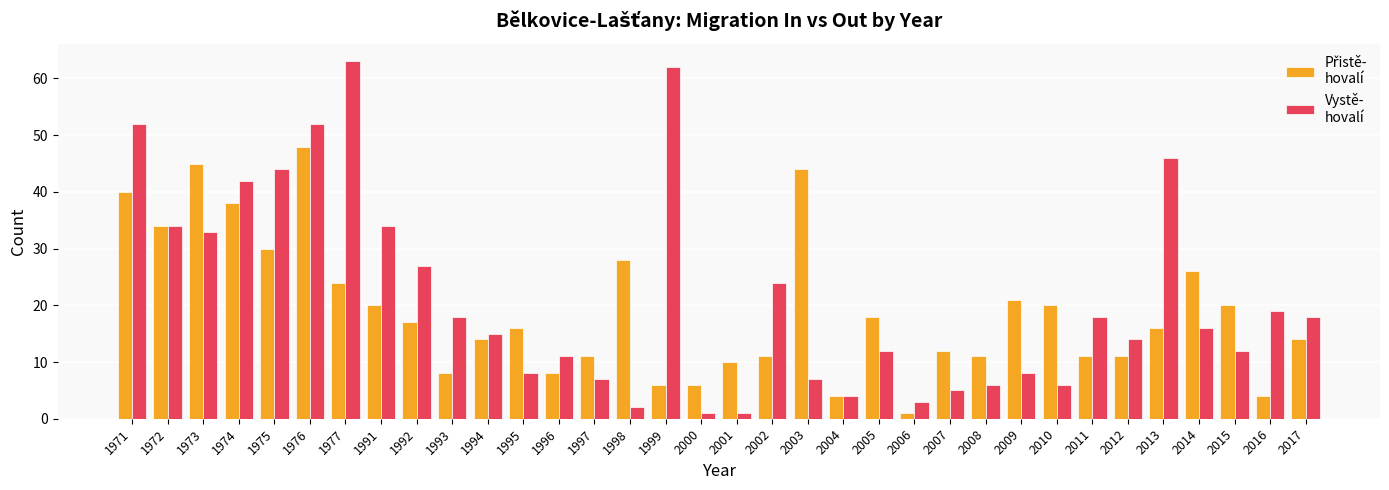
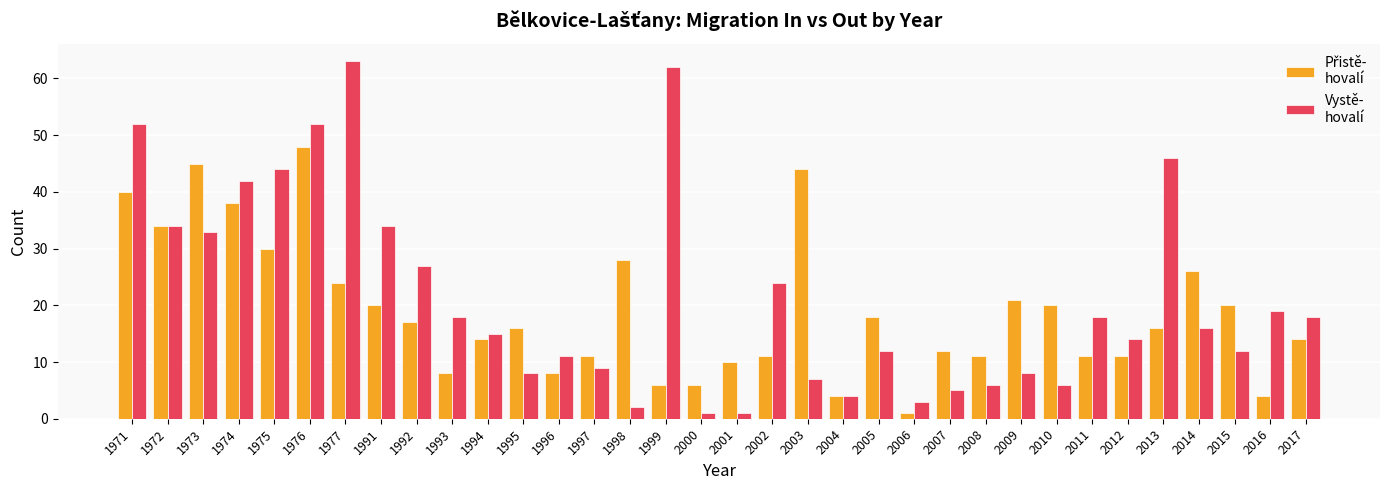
Vystě- hovalí, 1997: 7 -> 9
